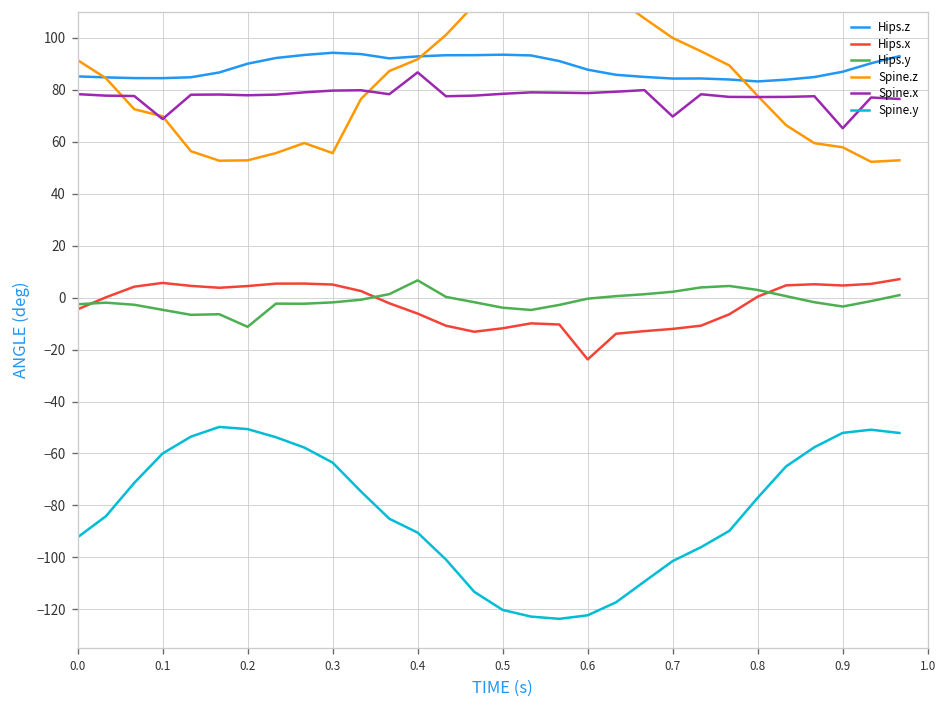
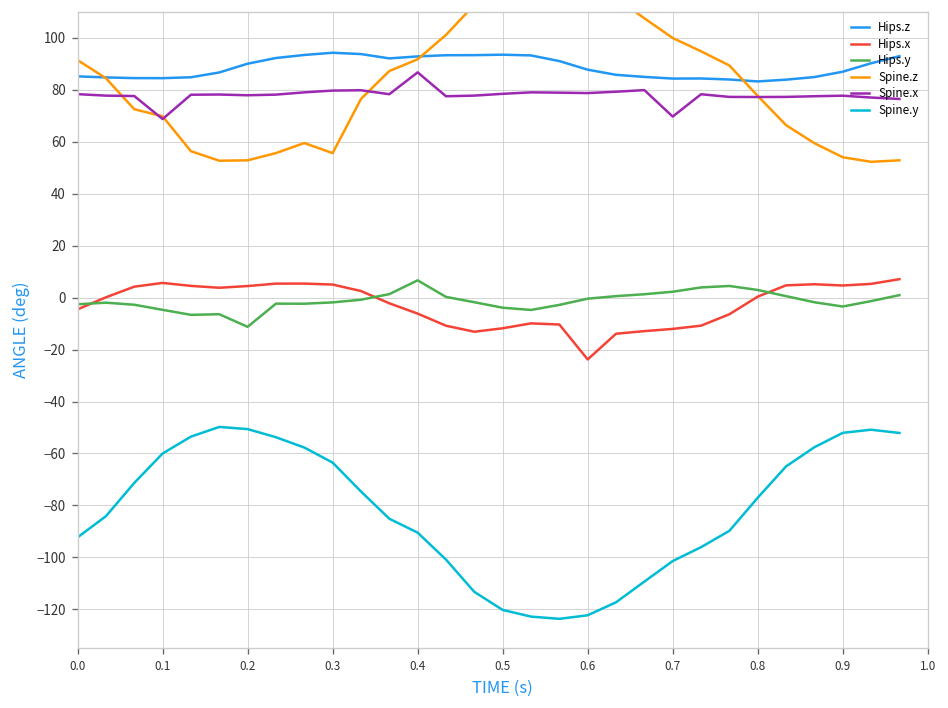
Spine.z, 0.9: 58 -> 54
Spine.x, 0.9: 65 -> 78
